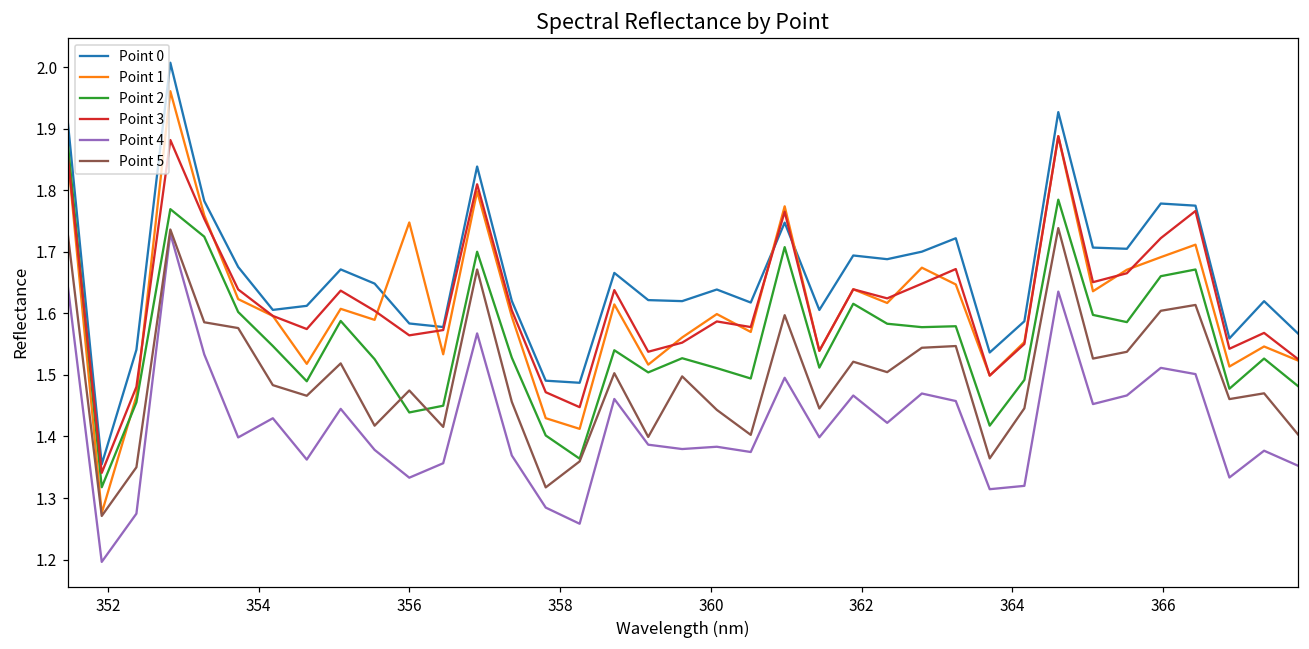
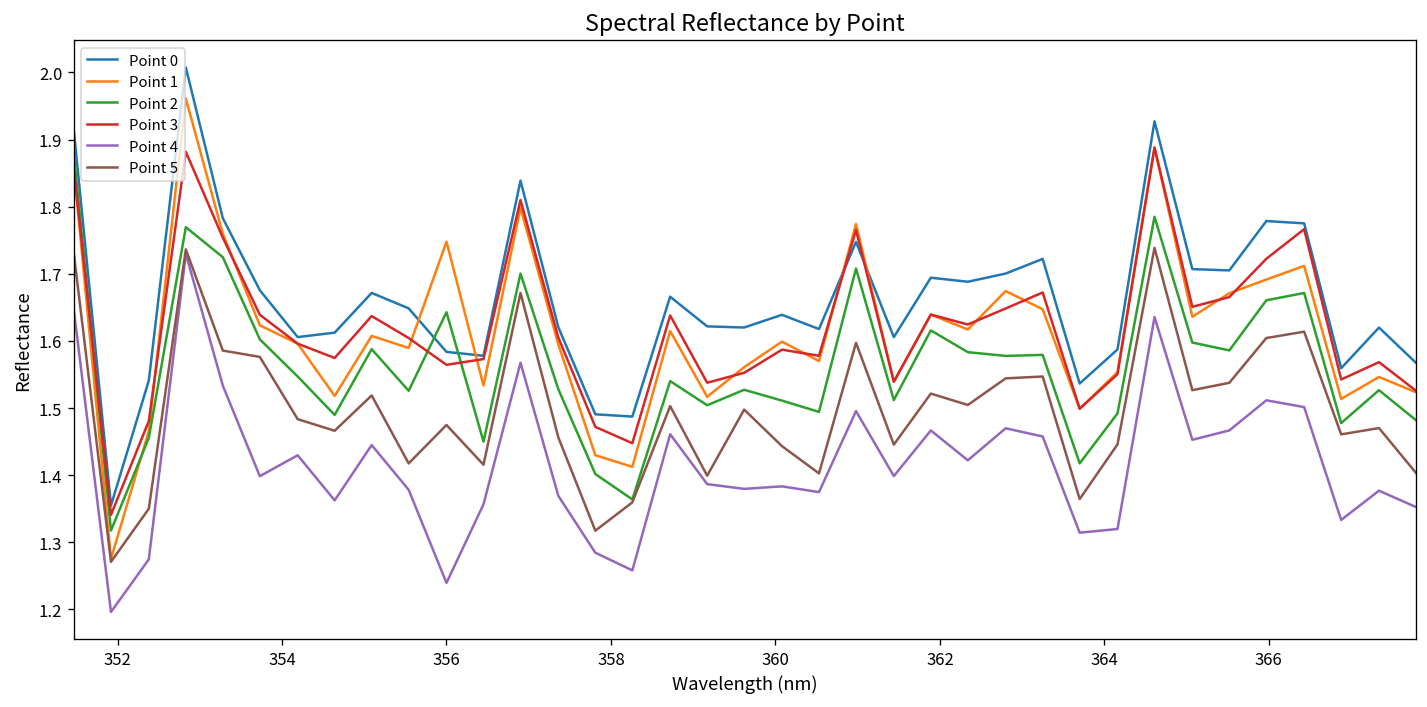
Point 2, 356: 1.44 -> 1.64
Point 4, 356: 1.33 -> 1.24
